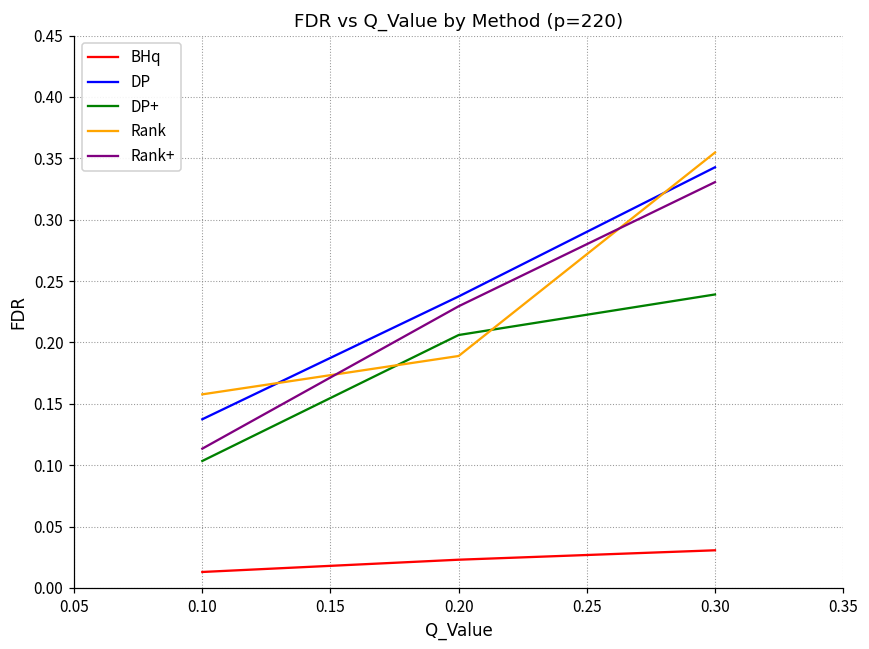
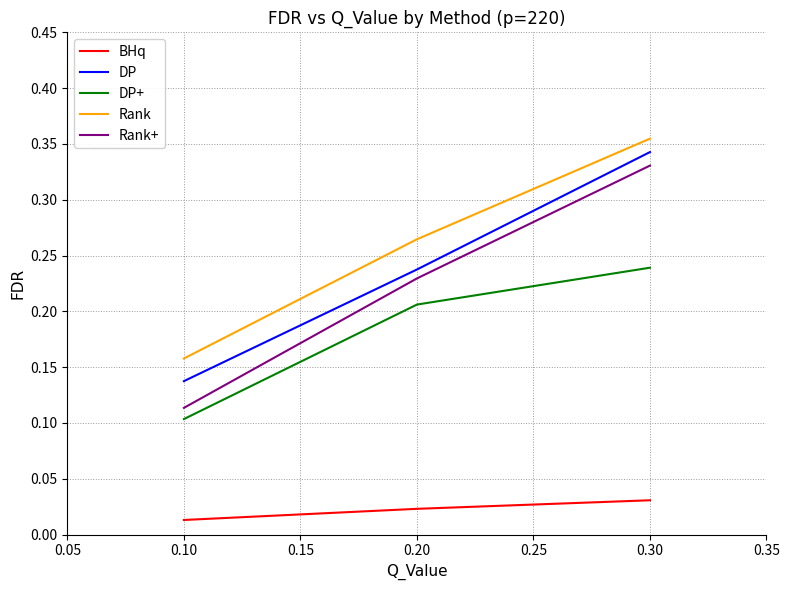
Rank, 0.20: 0.189 -> 0.265
